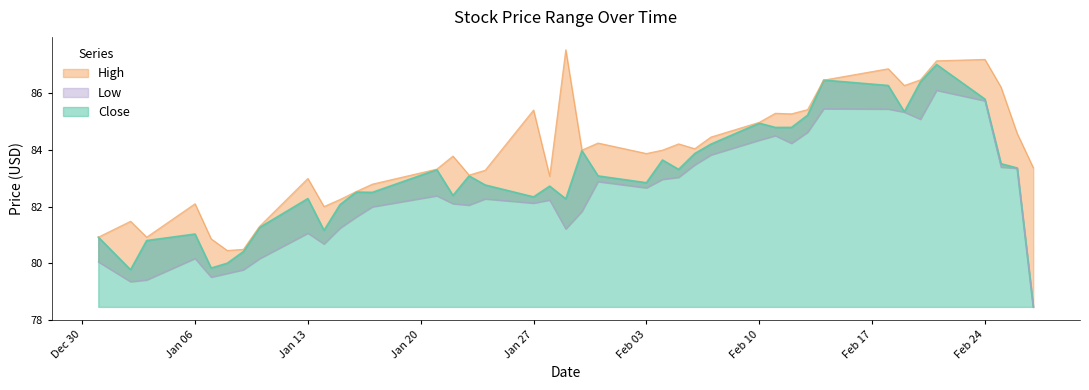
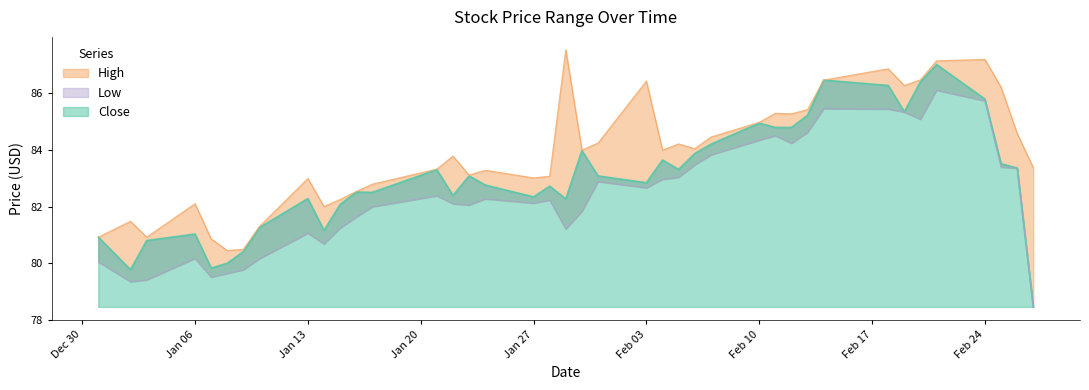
High, Jan 27: 85.4 -> 83.0
High, Feb 03: 83.9 -> 86.4
